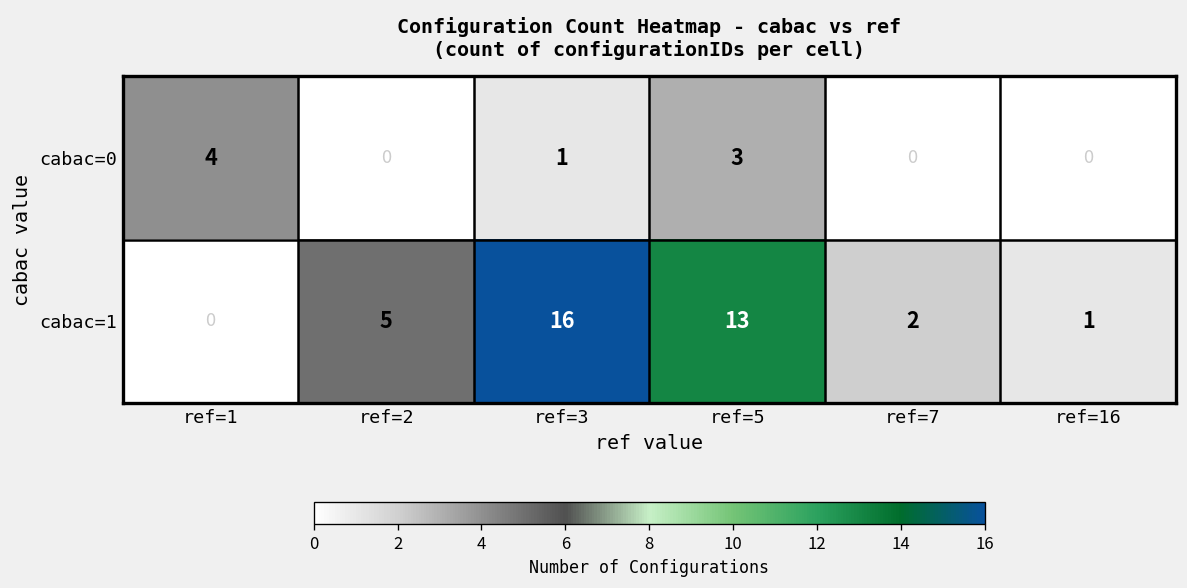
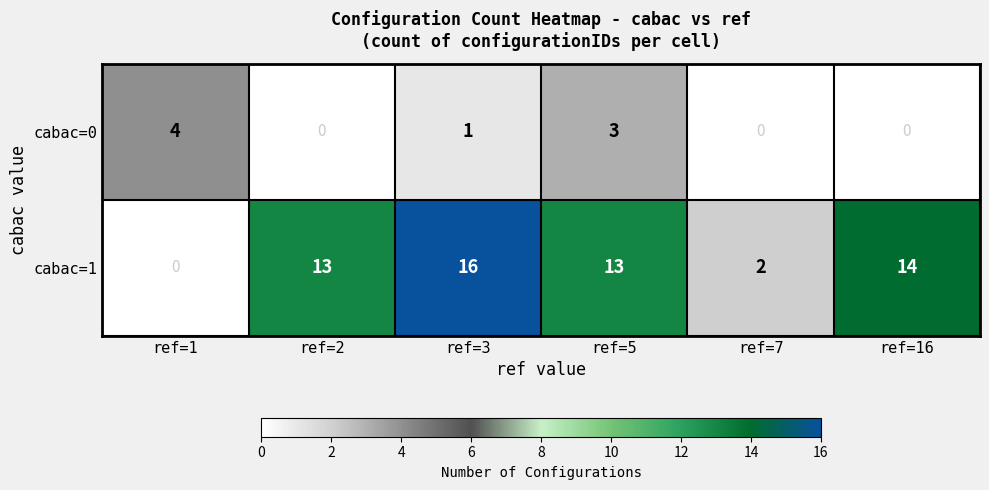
cabac=1, ref=2: 5 -> 13
cabac=1, ref=16: 1 -> 14
